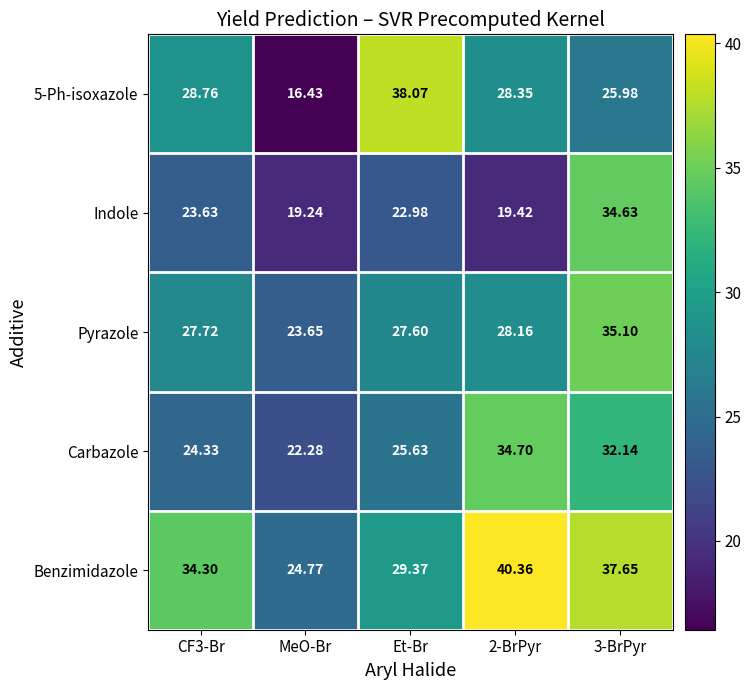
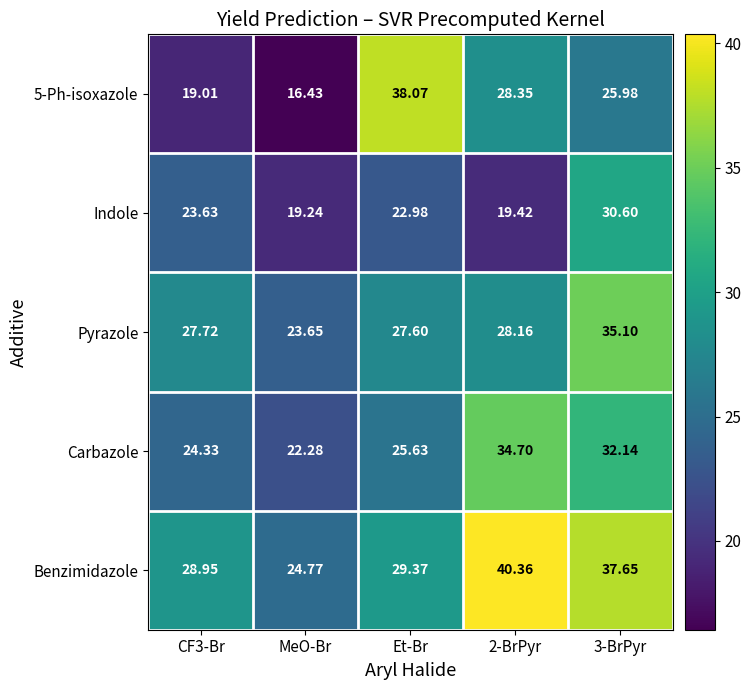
5-Ph-isoxazole, CF3-Br: 28.76 -> 19.01
Indole, 3-BrPyr: 34.63 -> 30.60
Benzimidazole, CF3-Br: 34.30 -> 28.95
